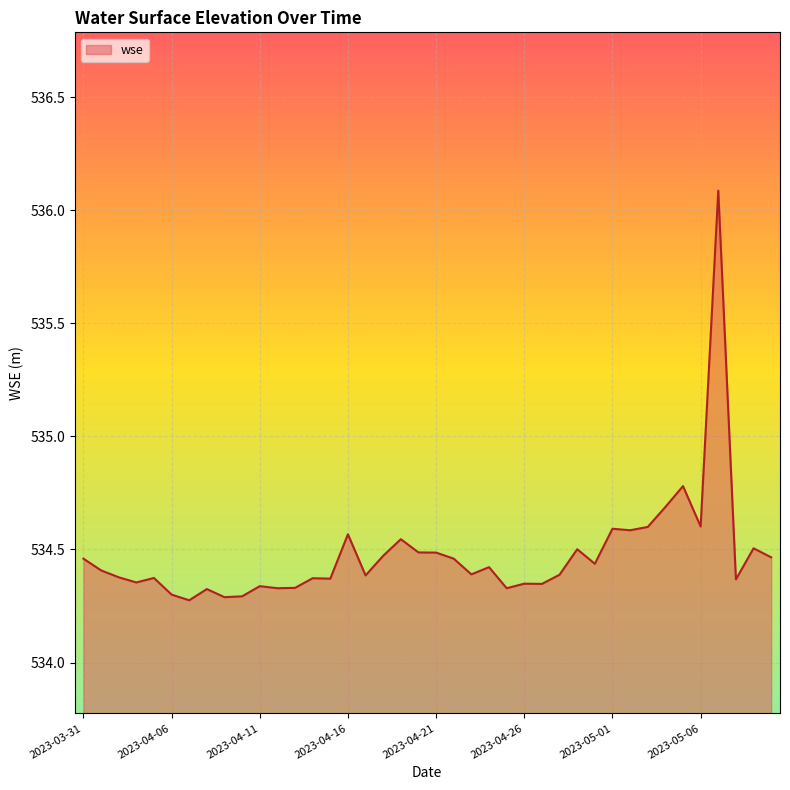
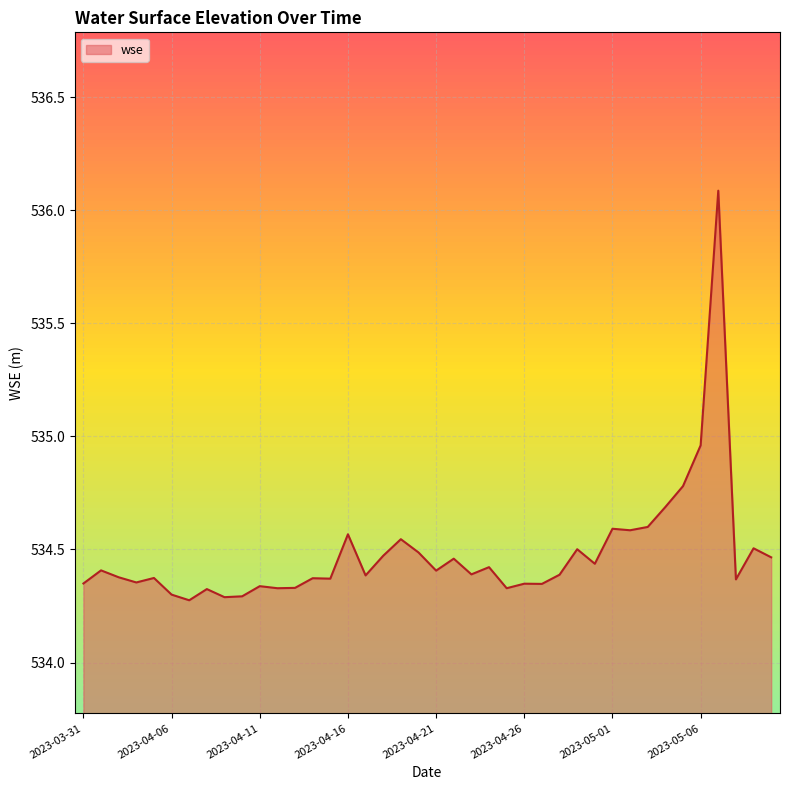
2023-03-31: 534.46 -> 534.35
2023-04-21: 534.49 -> 534.41
2023-05-06: 534.60 -> 534.96
